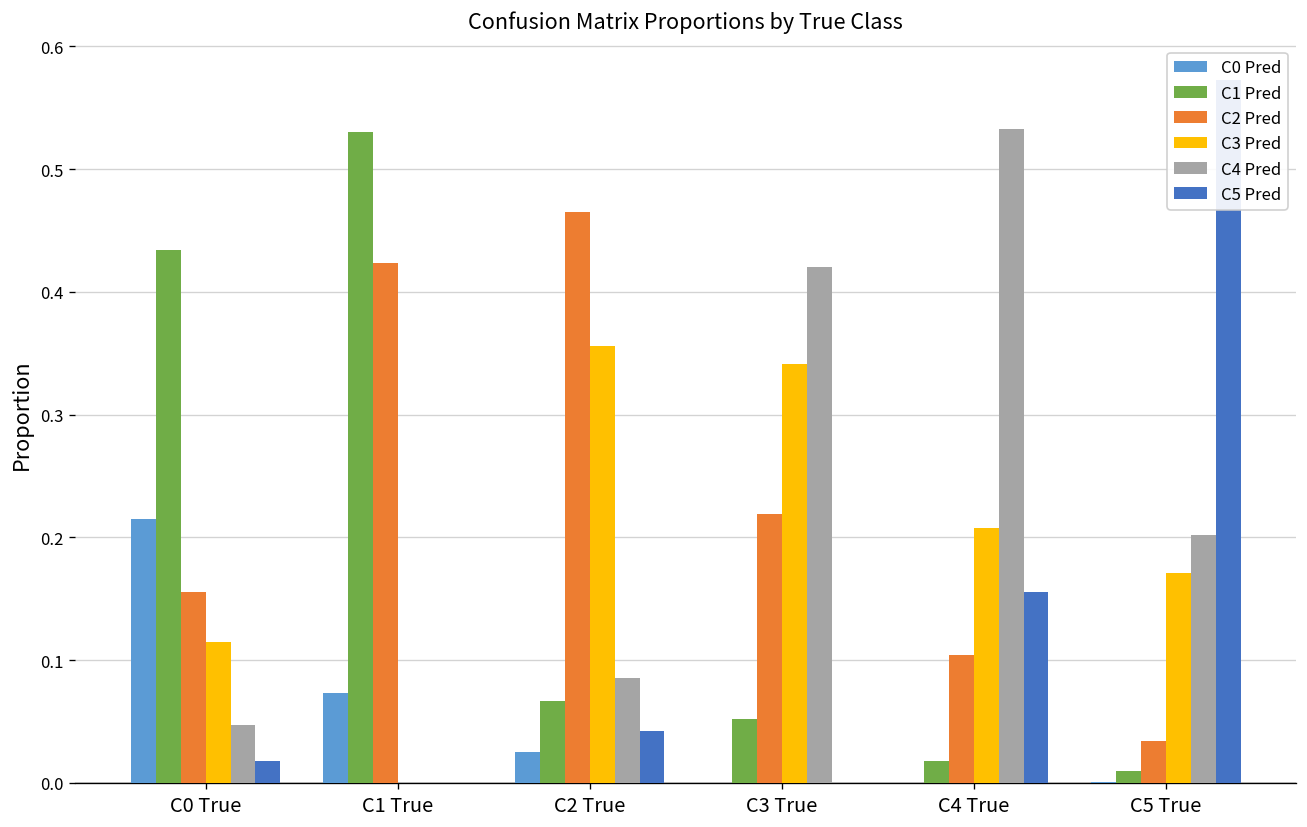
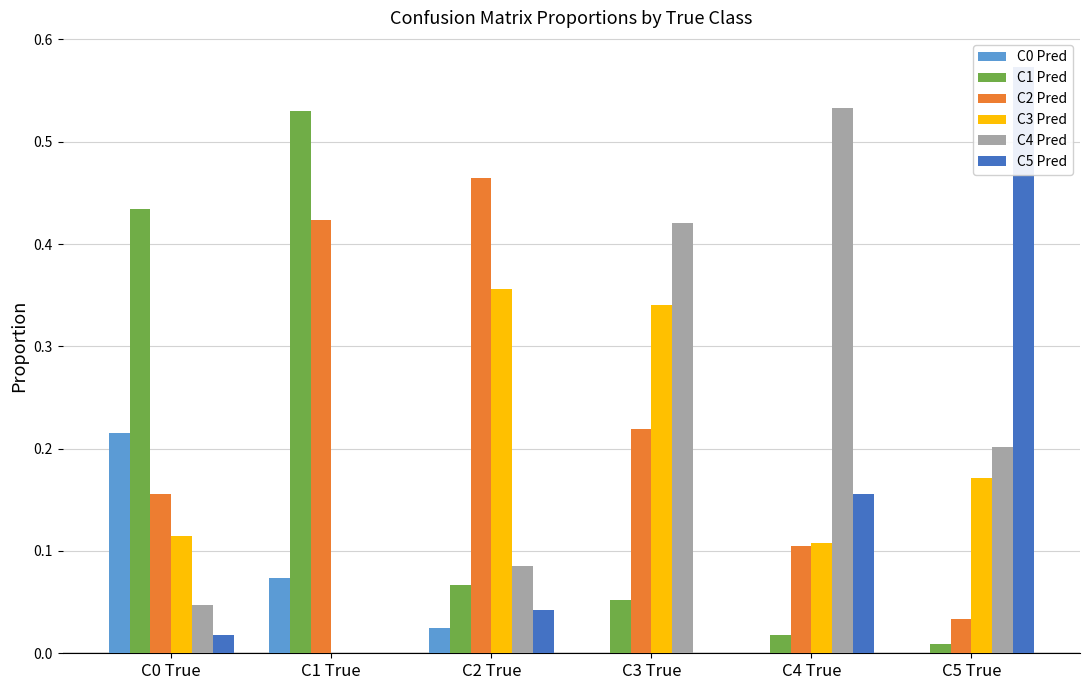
C3 Pred, C4 True: 0.208 -> 0.108
